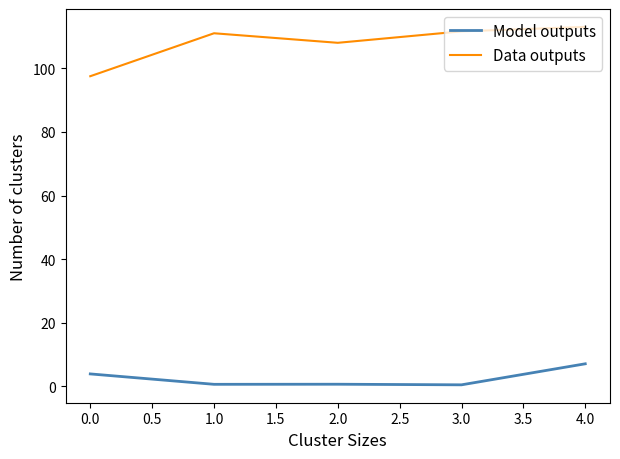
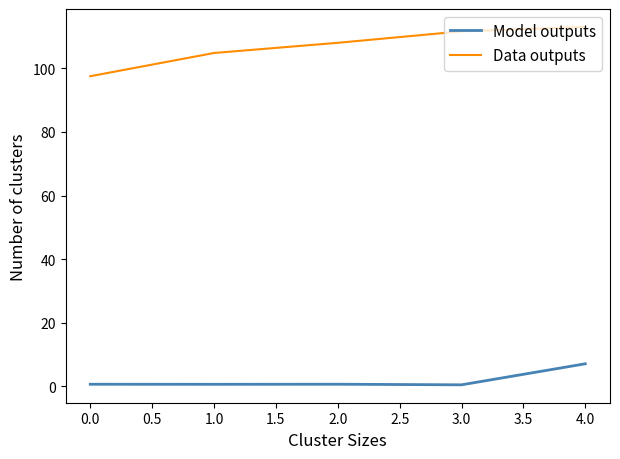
Model outputs, 0.0: 4 -> 1
Data outputs, 1.0: 111 -> 105
